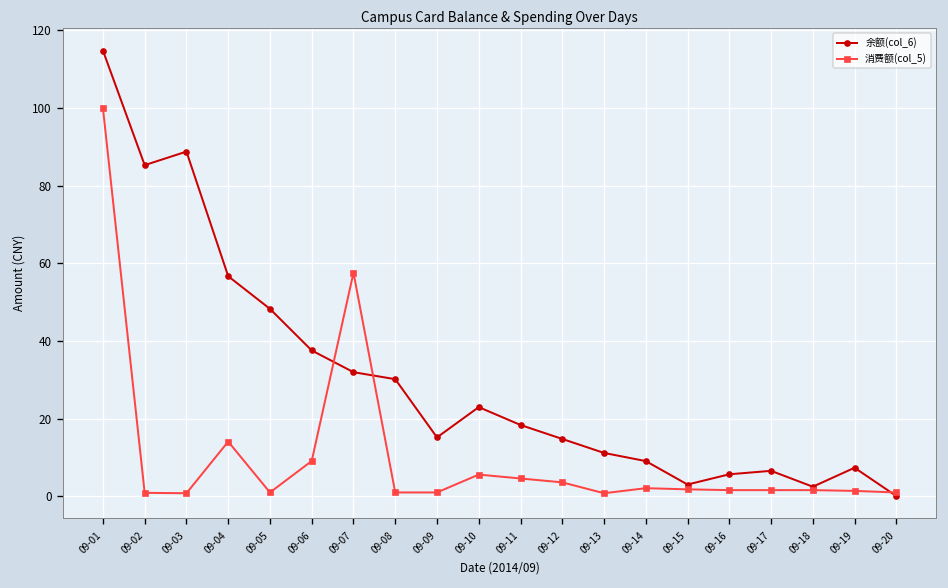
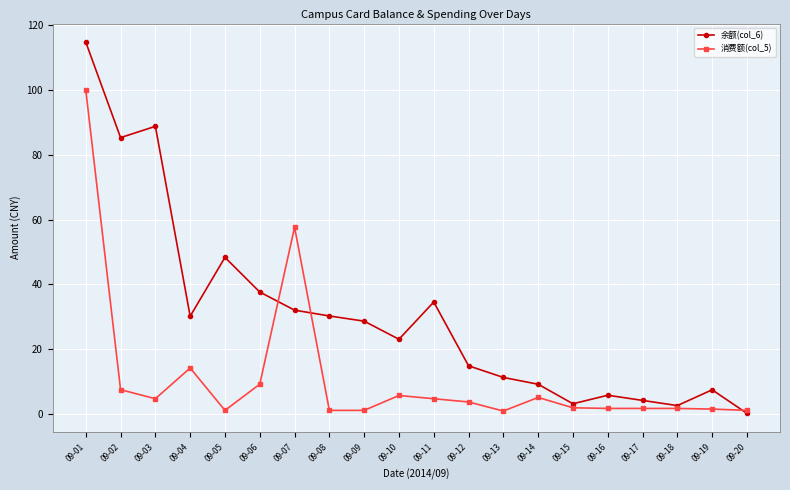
消费额(col_5), 09-02: 1 -> 7
消费额(col_5), 09-03: 1 -> 5
余额(col_6), 09-04: 57 -> 30
余额(col_6), 09-09: 15 -> 29
余额(col_6), 09-11: 18 -> 34
消费额(col_5), 09-14: 2 -> 5
余额(col_6), 09-17: 7 -> 4
